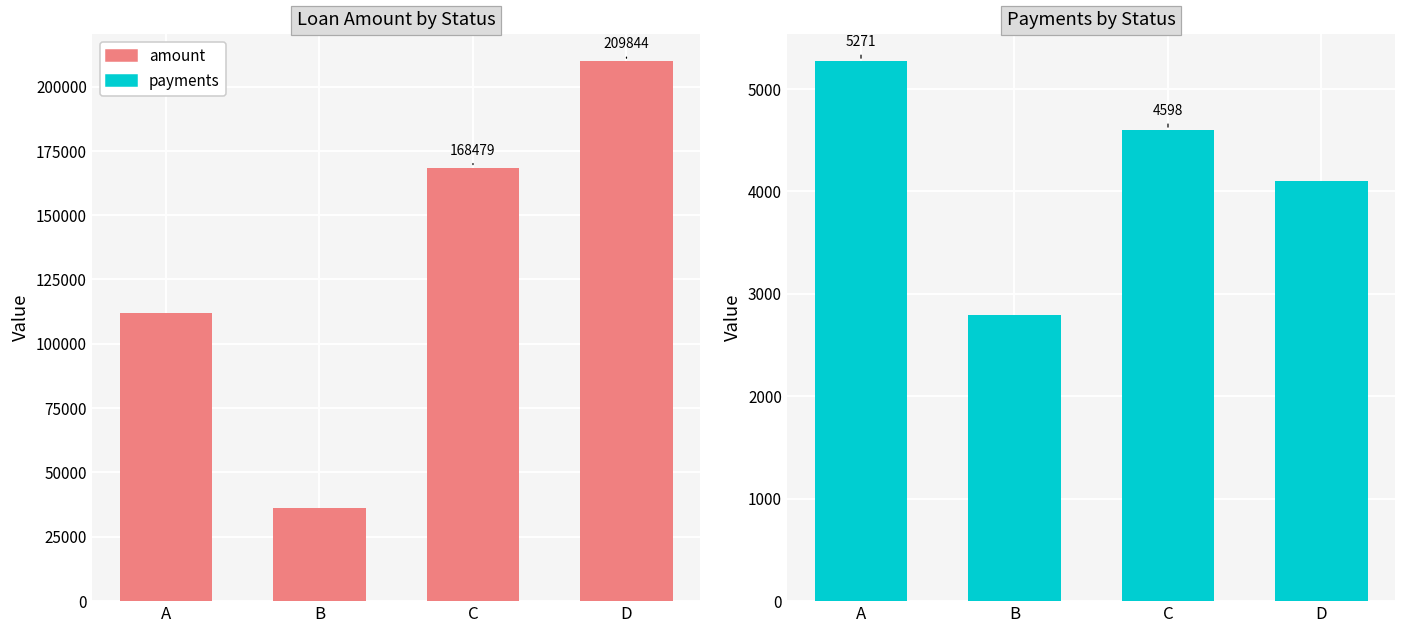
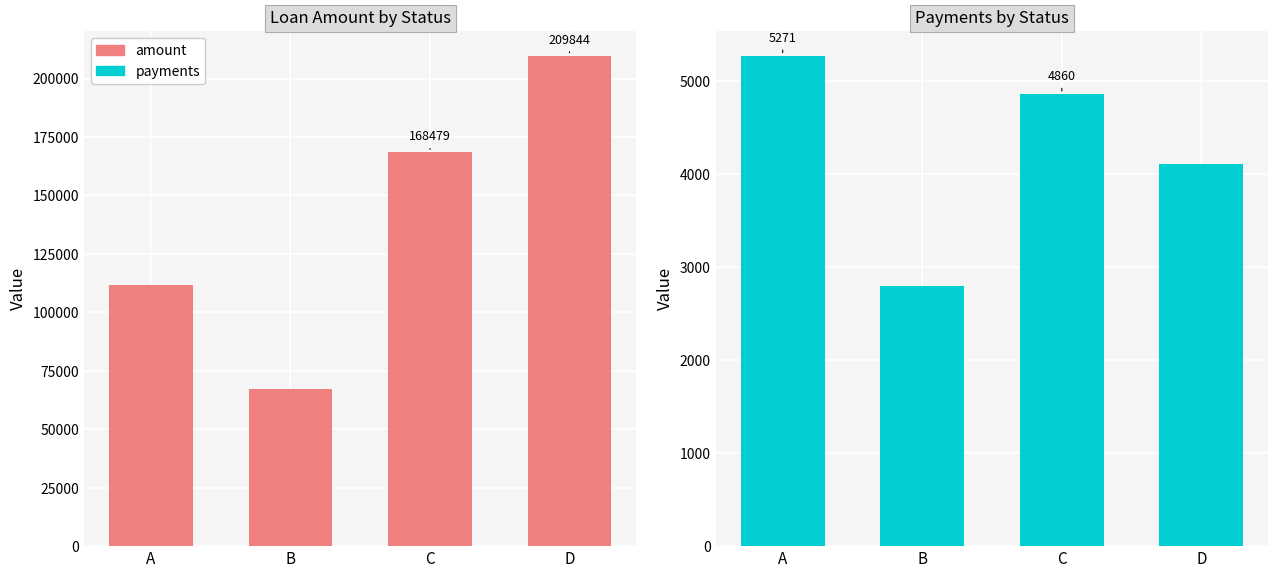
Loan Amount by Status, B: 36000 -> 67000
Payments by Status, C: 4598 -> 4860
